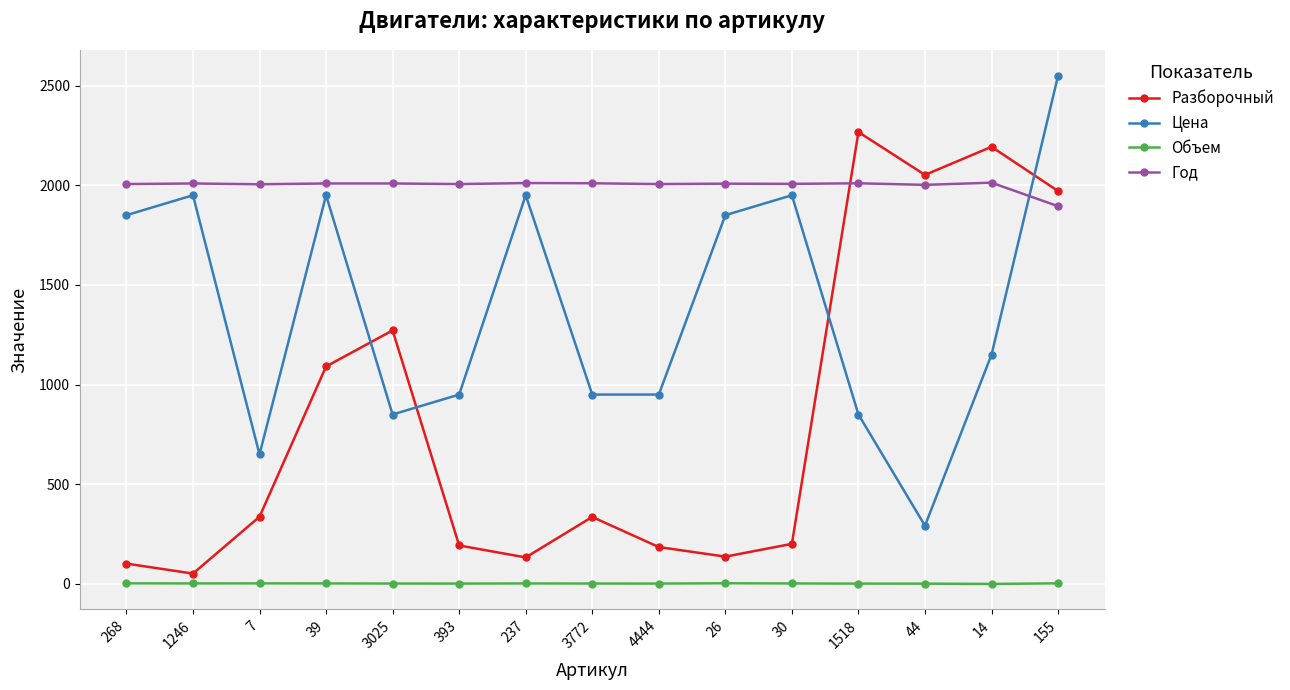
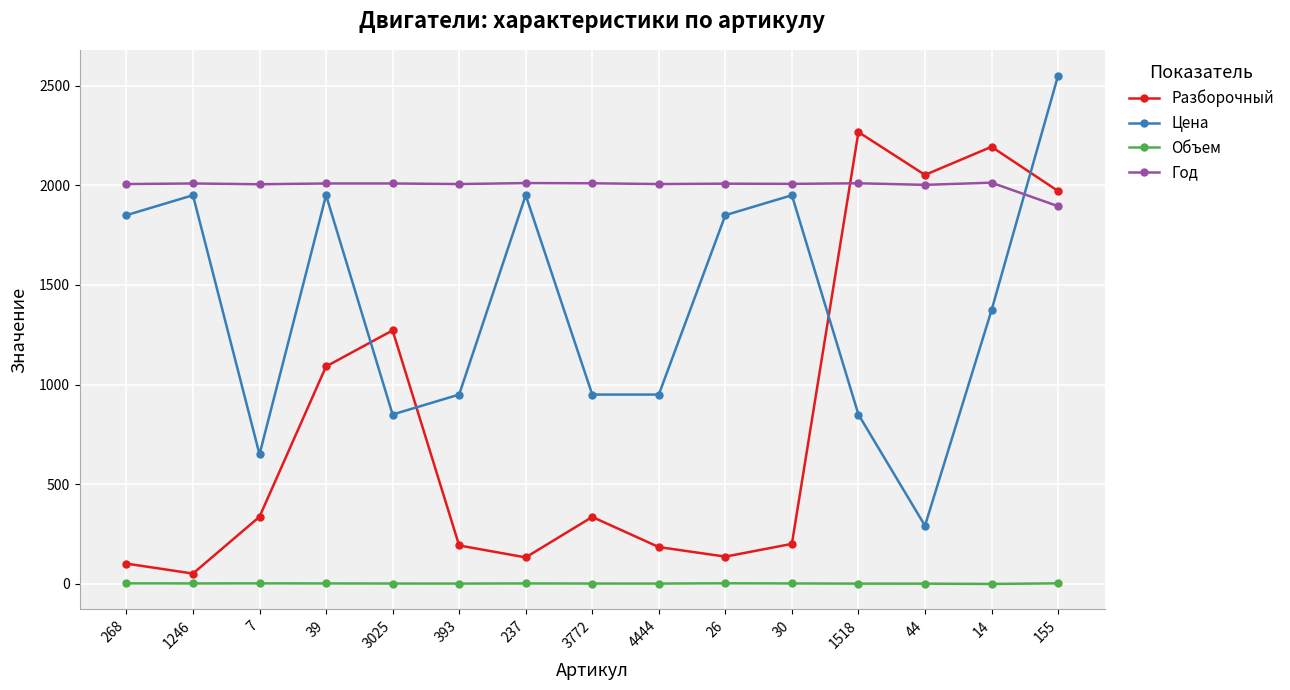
Цена, 14: 1150 -> 1370
